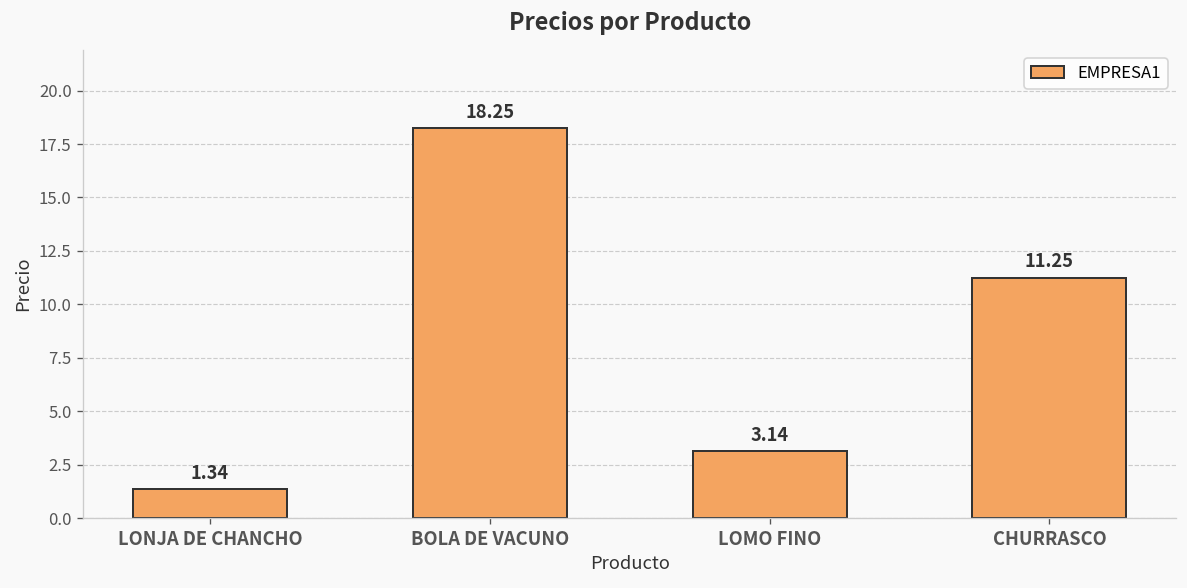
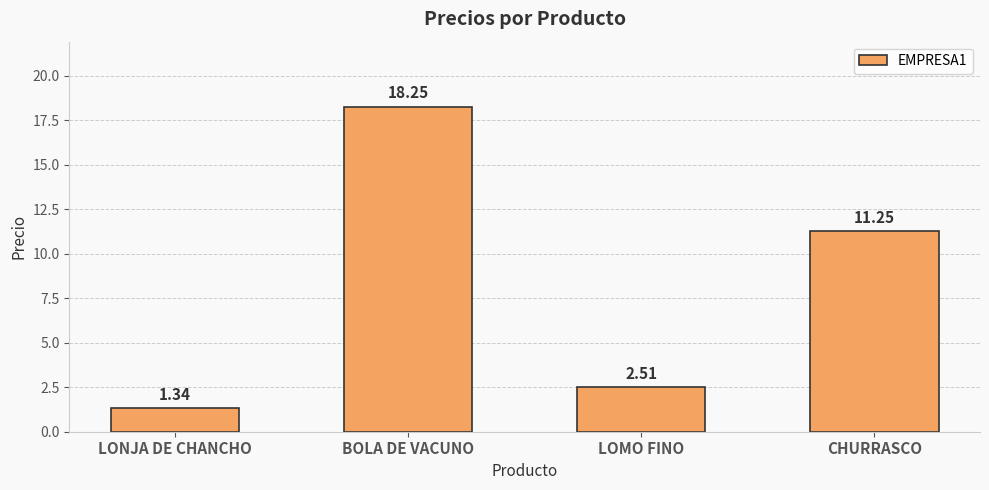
LOMO FINO: 3.14 -> 2.51
